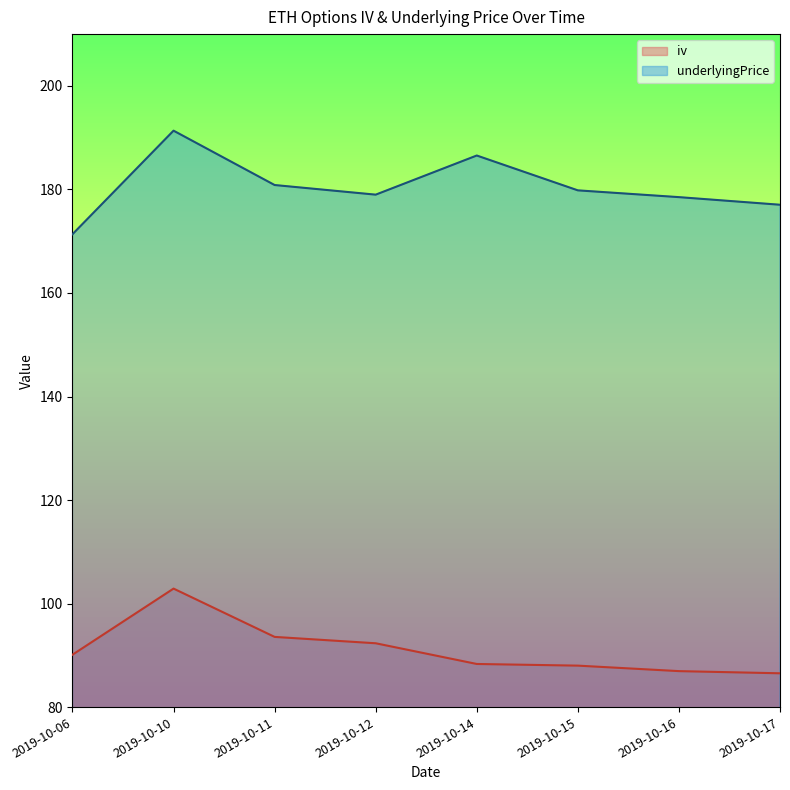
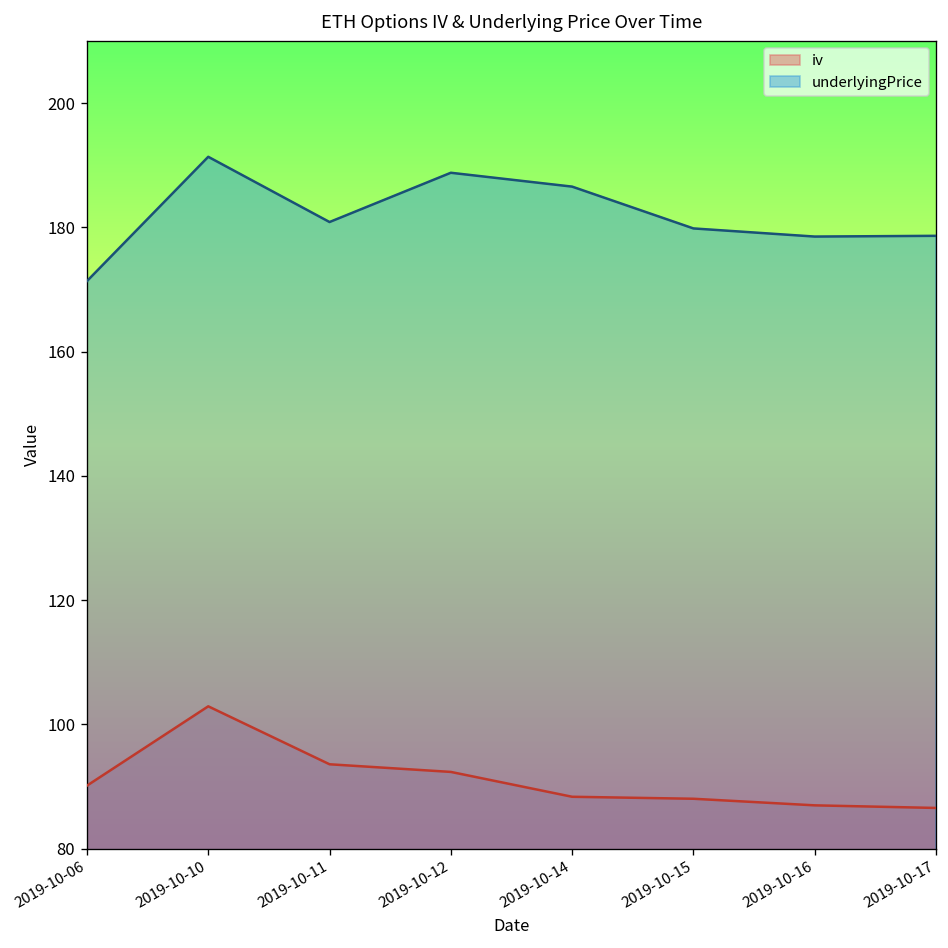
underlyingPrice, 2019-10-12: 179 -> 189
underlyingPrice, 2019-10-17: 177 -> 179
